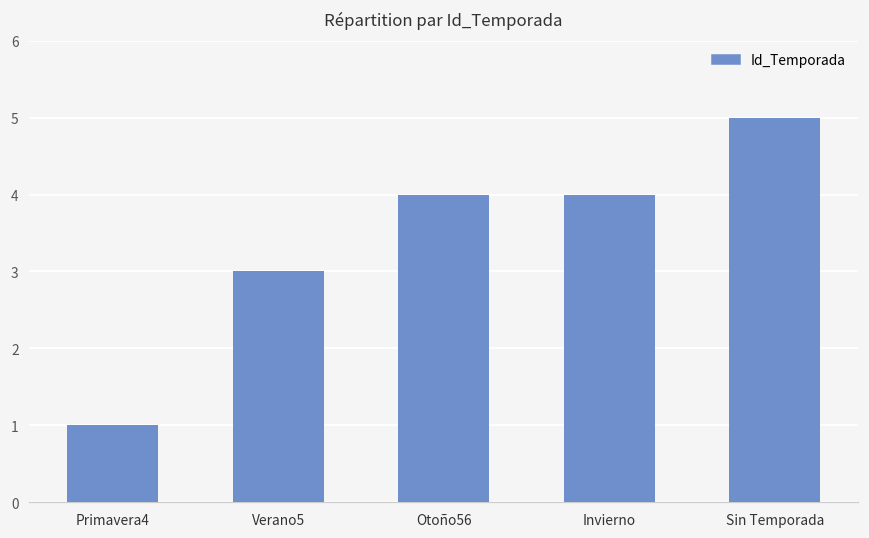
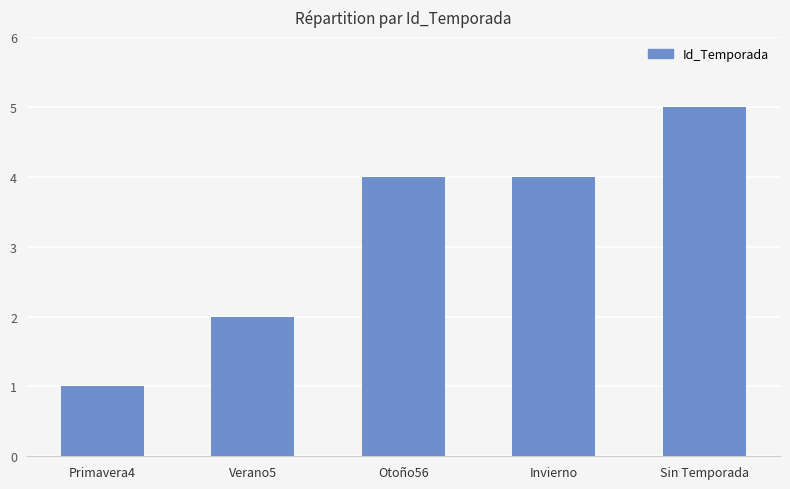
Verano5: 3 -> 2
